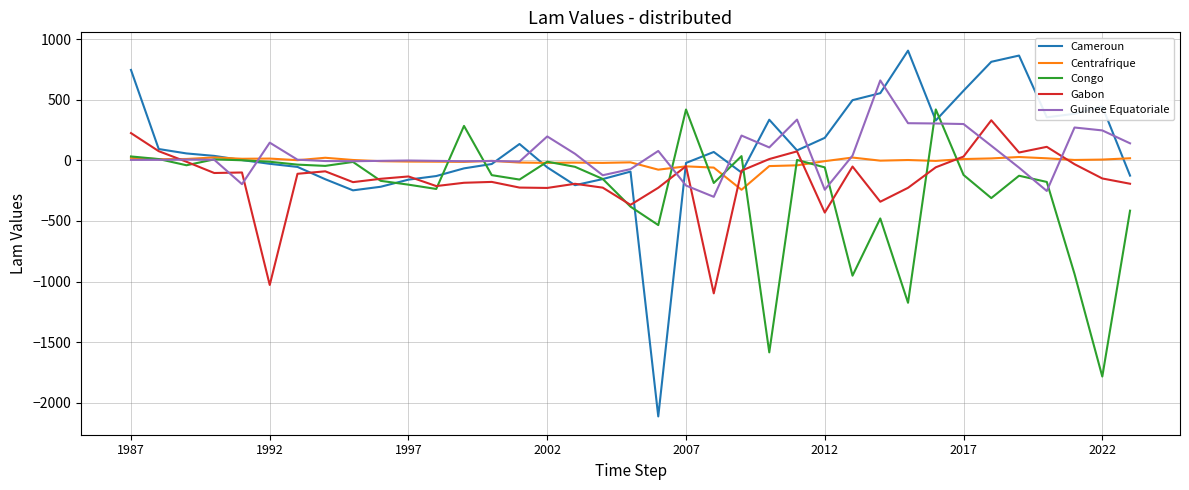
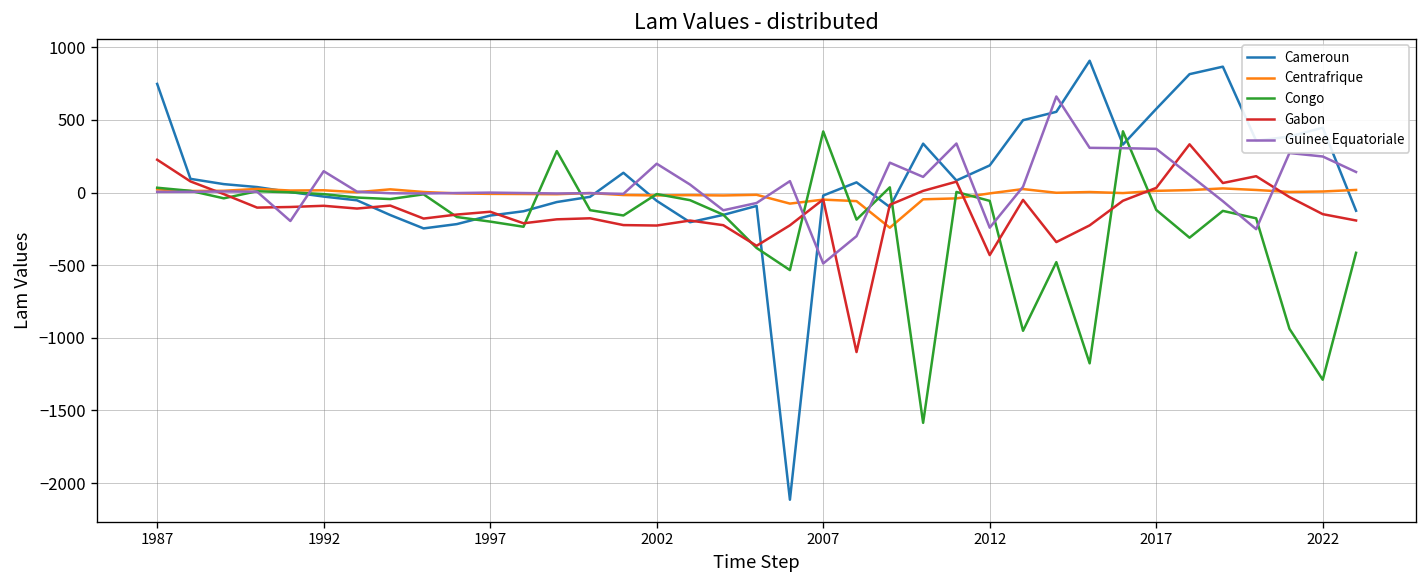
Gabon, 1992: -1030 -> -90
Guinee Equatoriale, 2007: -210 -> -490
Congo, 2022: -1780 -> -1290
